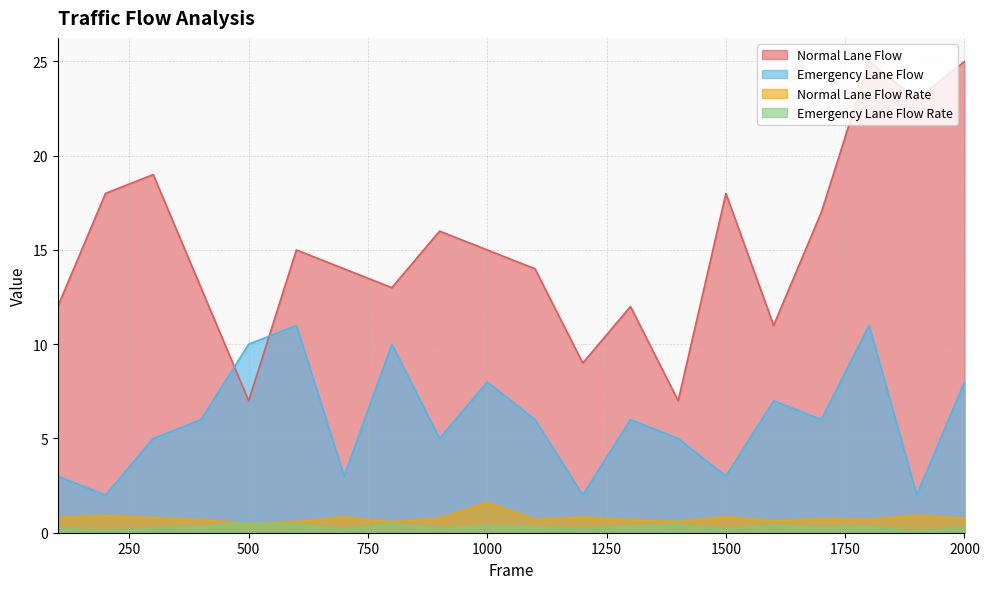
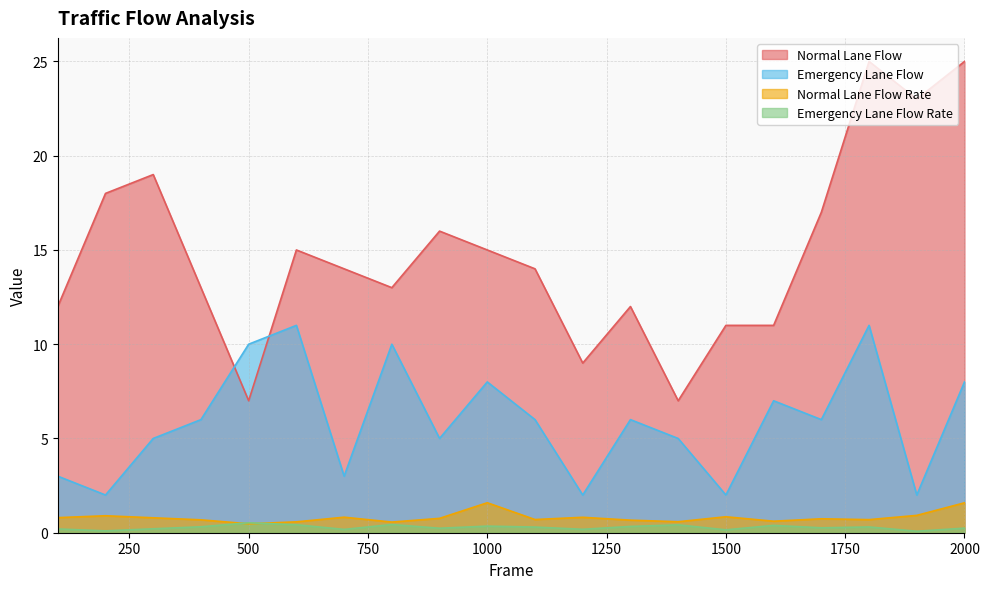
Normal Lane Flow, 1500: 18 -> 11
Emergency Lane Flow, 1500: 3 -> 2
Normal Lane Flow Rate, 2000: 0.8 -> 1.6
